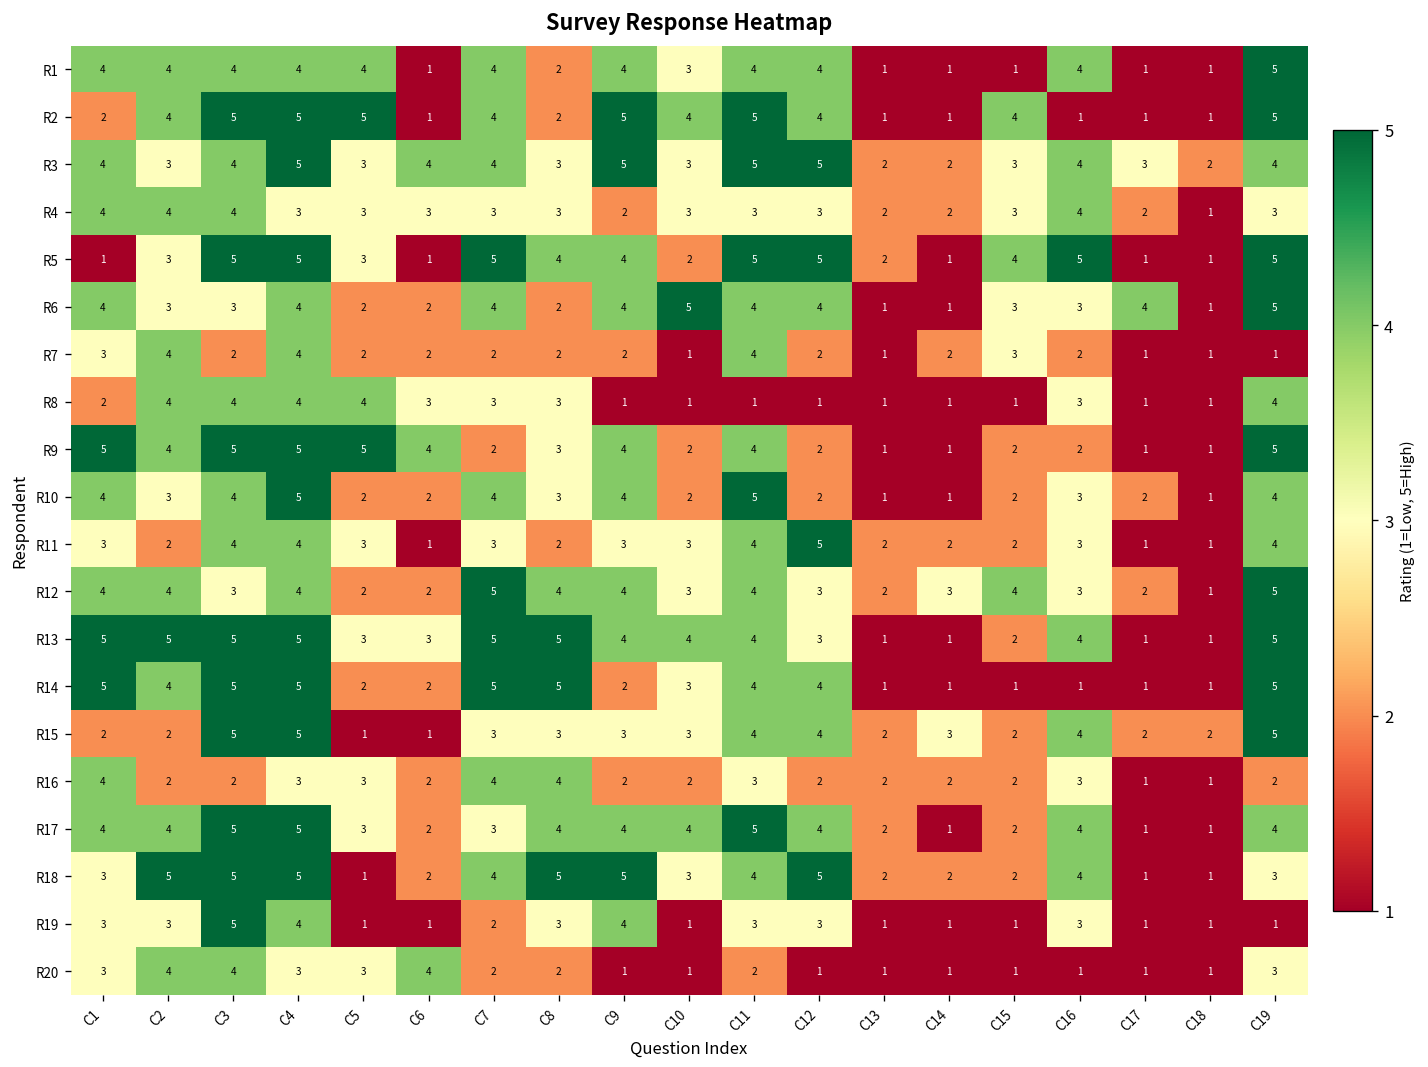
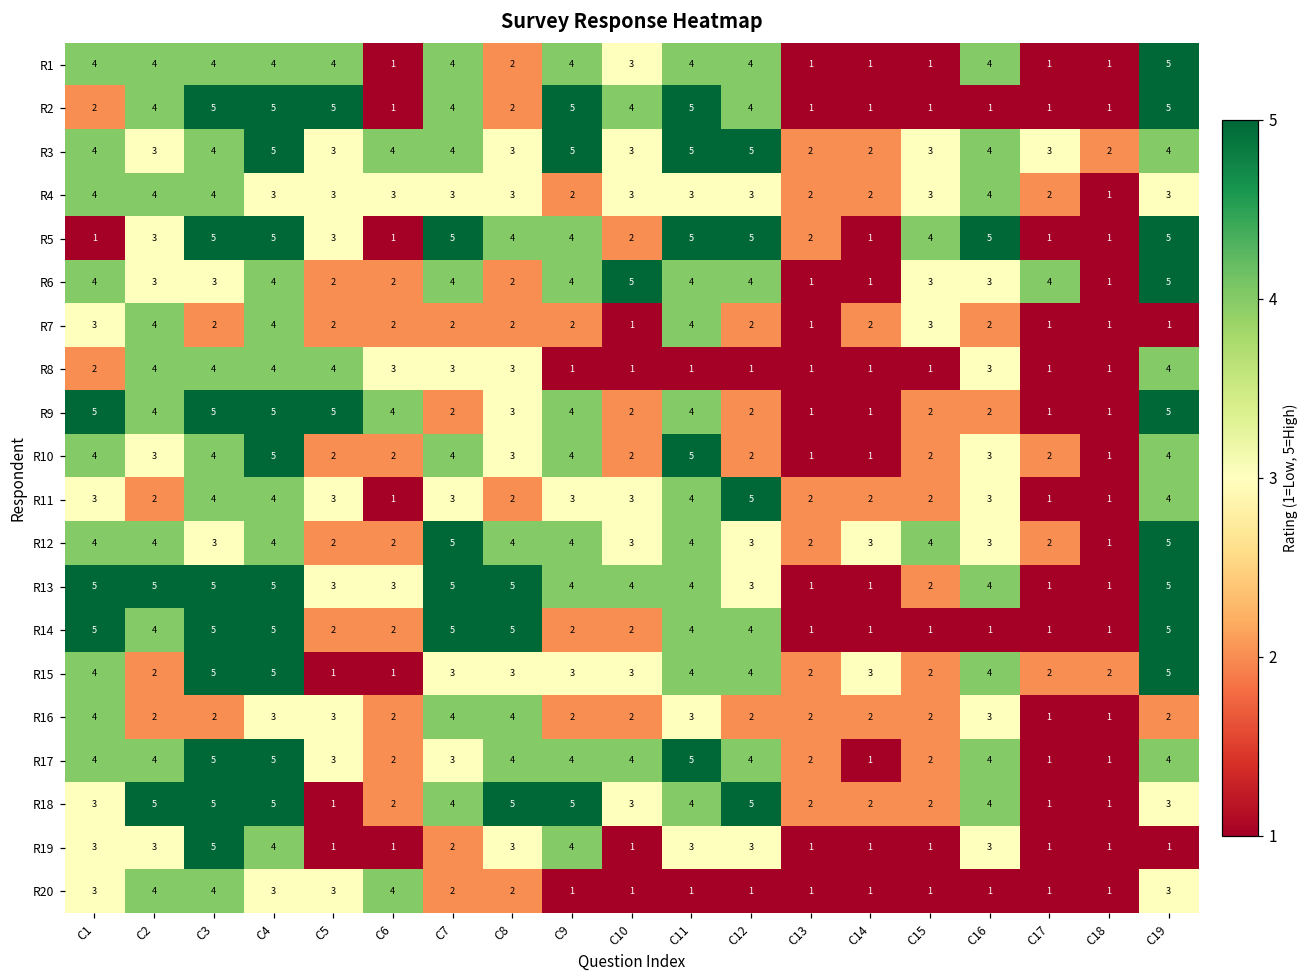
R2, C15: 4 -> 1
R14, C10: 3 -> 2
R15, C1: 2 -> 4
R20, C11: 2 -> 1
